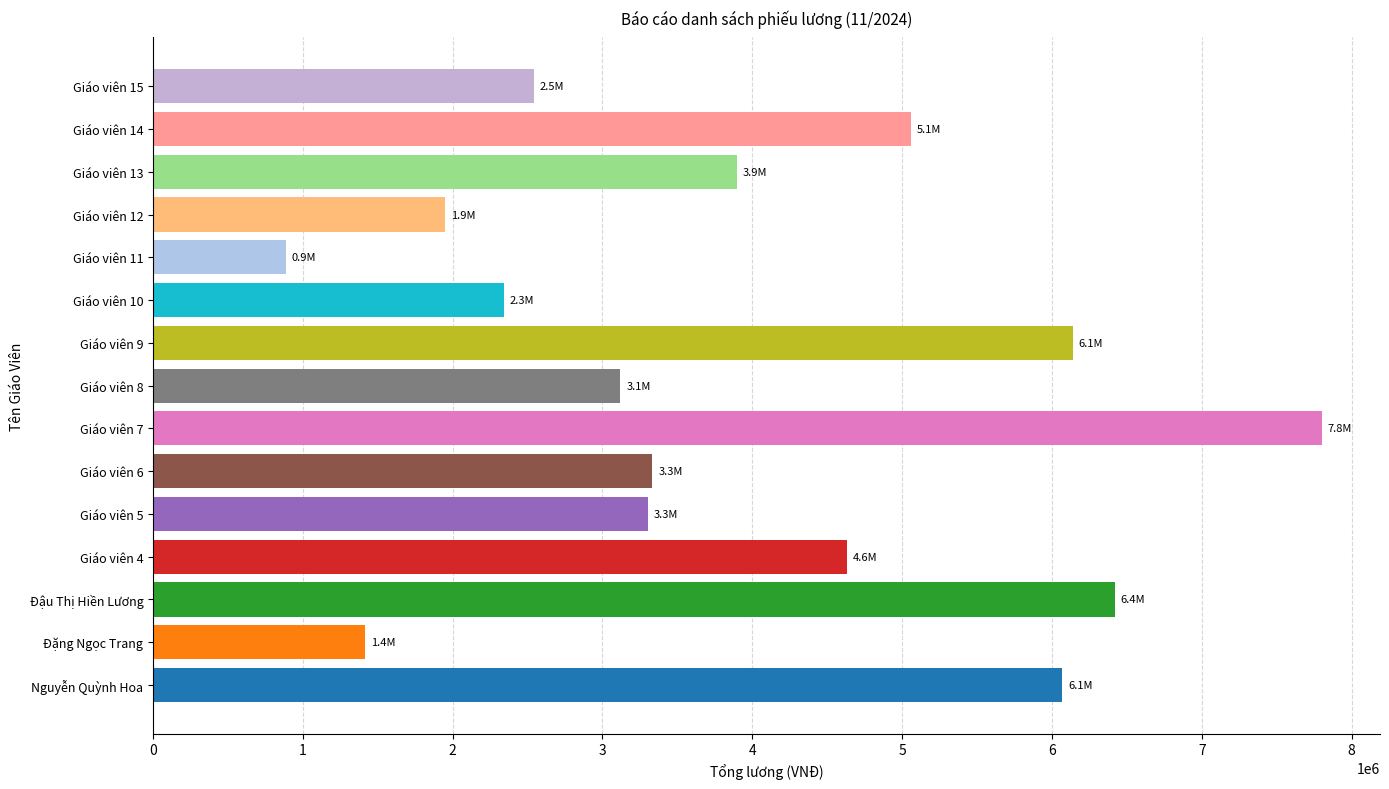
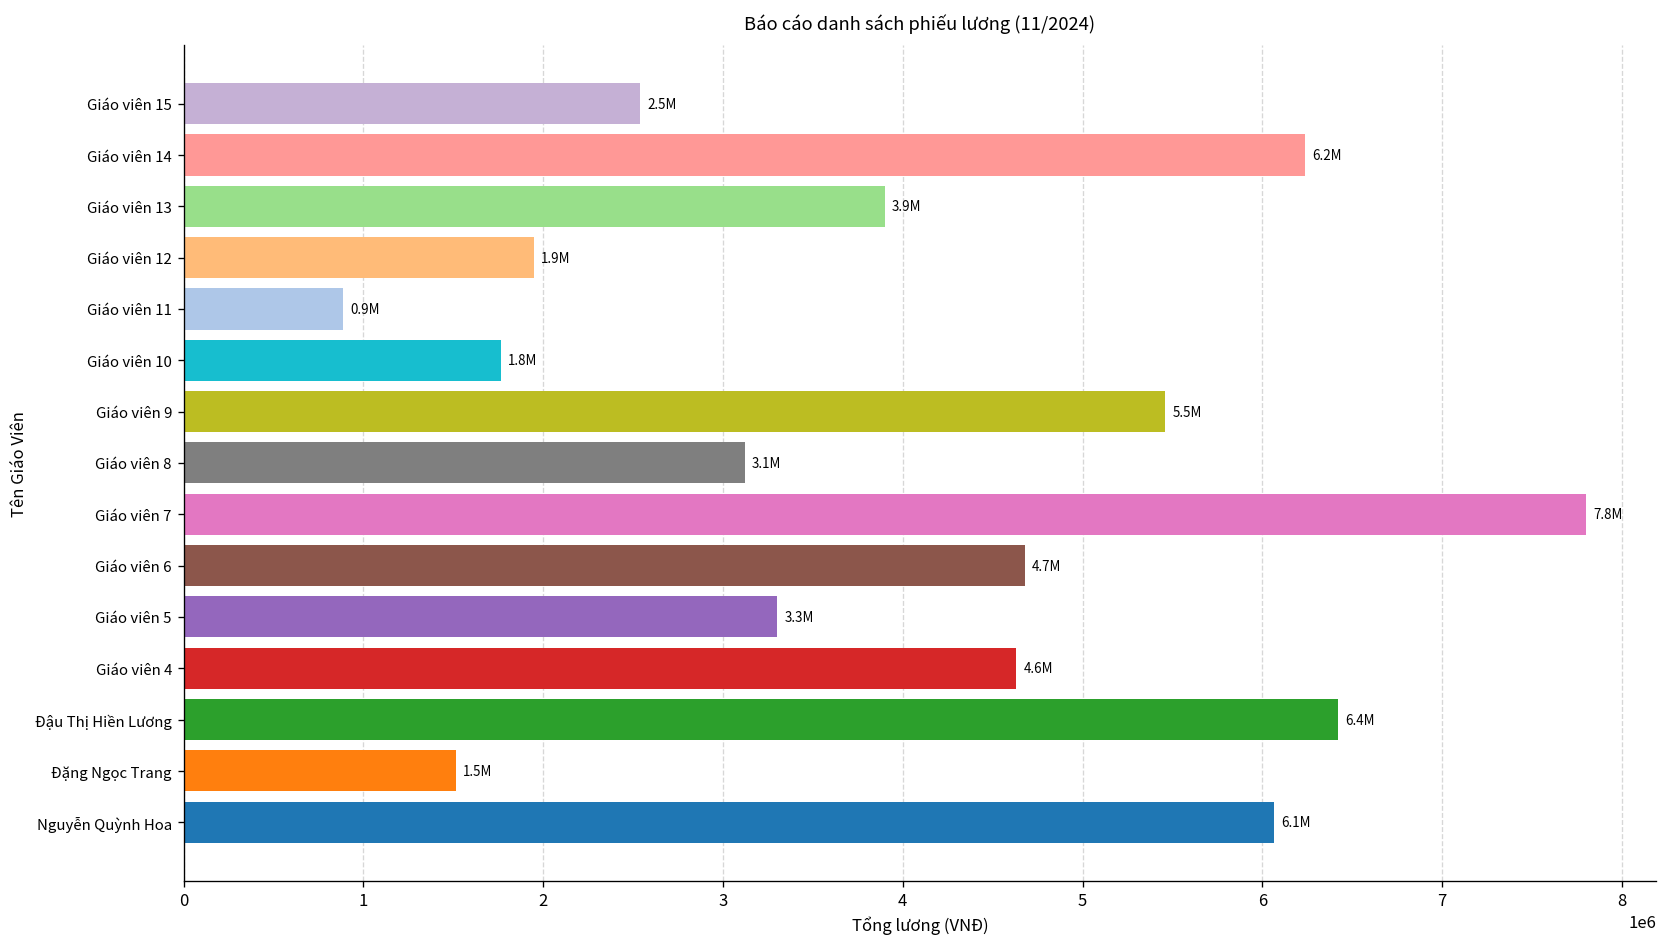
Giáo viên 14: 5.1M -> 6.2M
Giáo viên 10: 2.3M -> 1.8M
Giáo viên 9: 6.1M -> 5.5M
Giáo viên 6: 3.3M -> 4.7M
Đặng Ngọc Trang: 1.4M -> 1.5M
